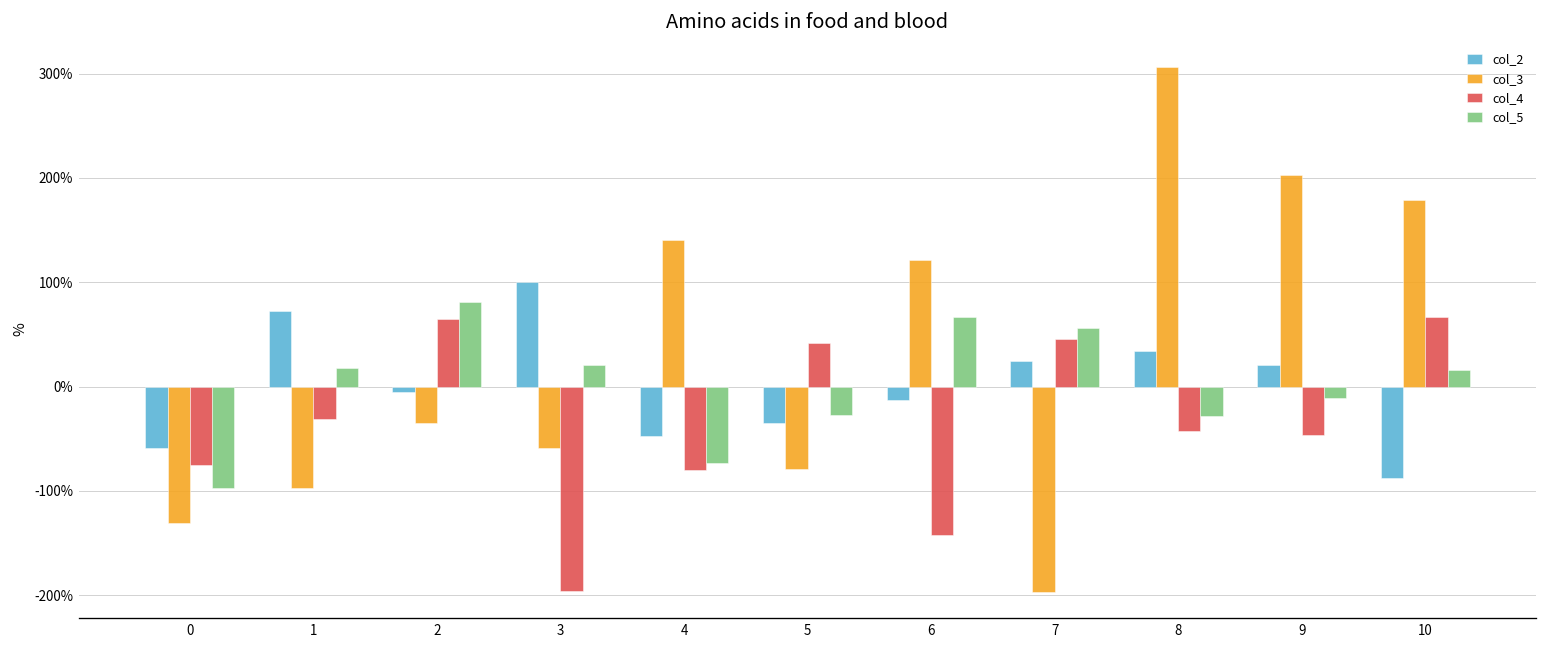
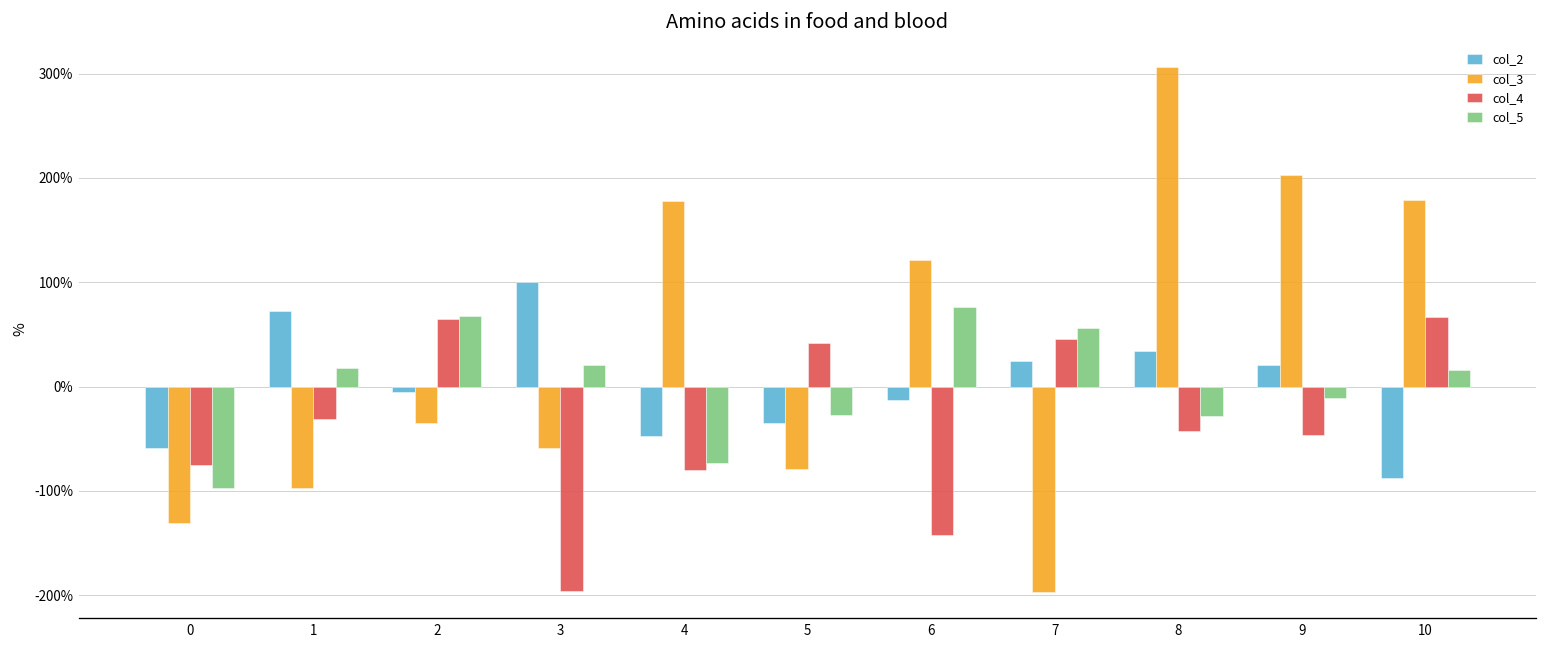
col_5, 2: 80% -> 70%
col_3, 4: 140% -> 180%
col_5, 6: 70% -> 80%
